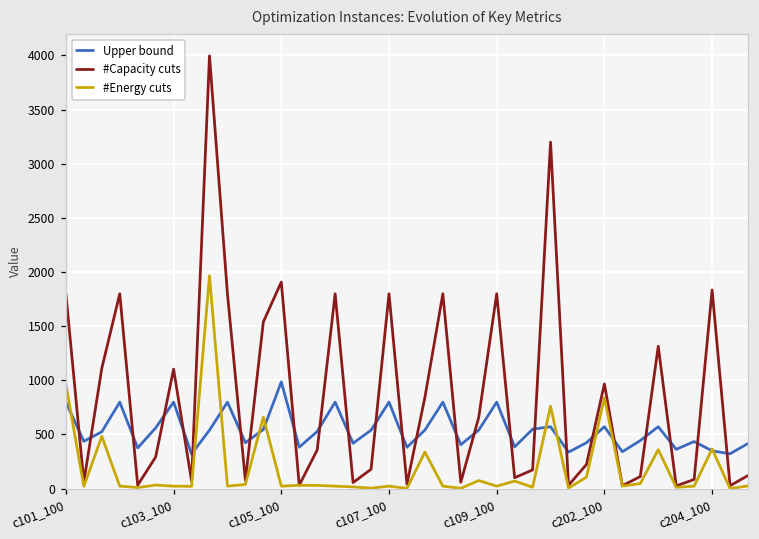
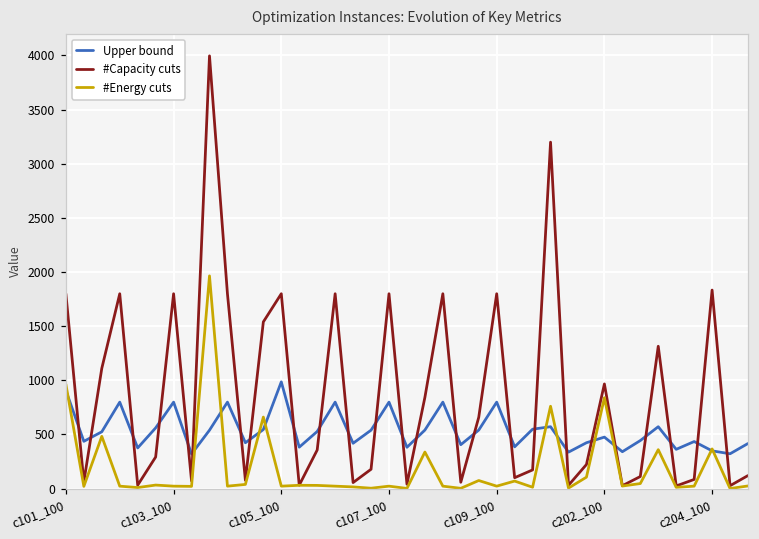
Upper bound, c101_100: 800 -> 900
#Capacity cuts, c103_100: 1100 -> 1800
#Capacity cuts, c105_100: 1900 -> 1800
Upper bound, c202_100: 600 -> 500
